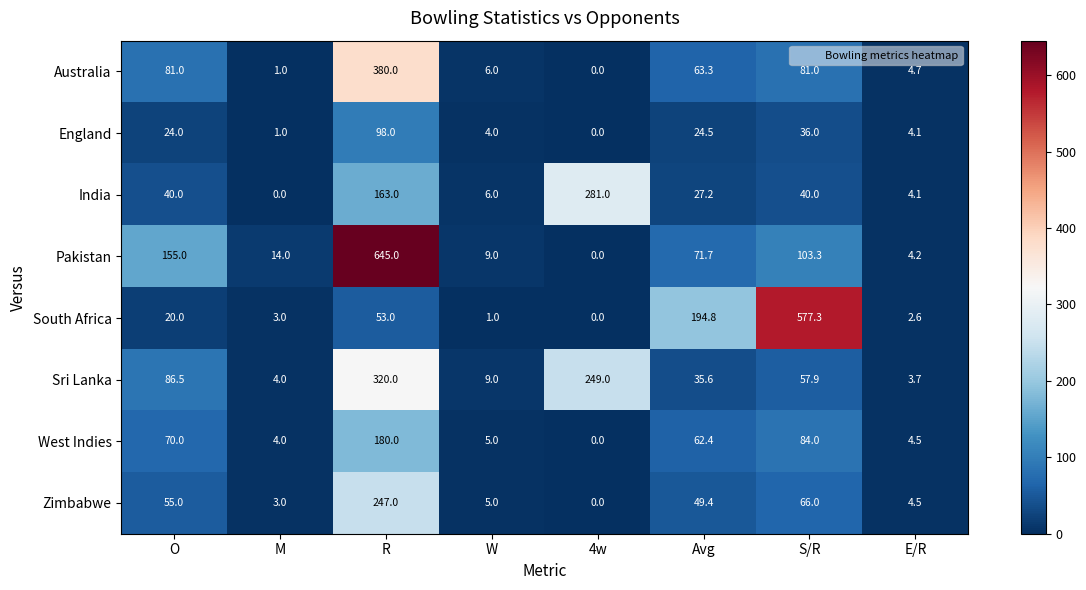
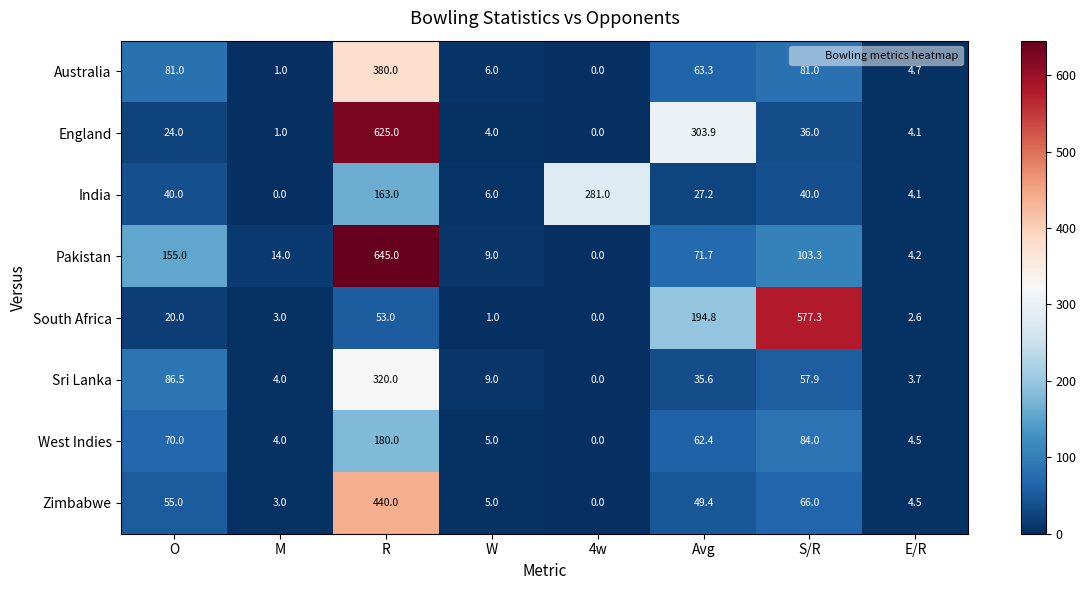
England, R: 98.0 -> 625.0
England, Avg: 24.5 -> 303.9
Sri Lanka, 4w: 249.0 -> 0.0
Zimbabwe, R: 247.0 -> 440.0
